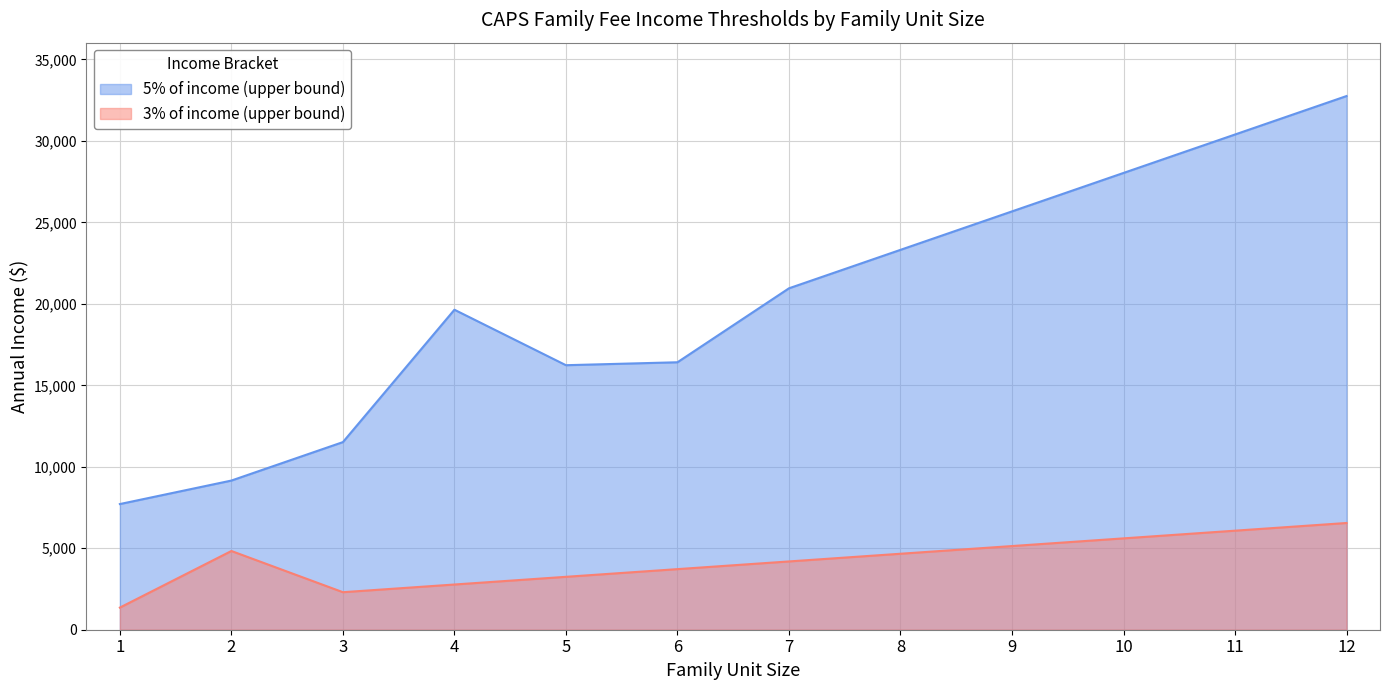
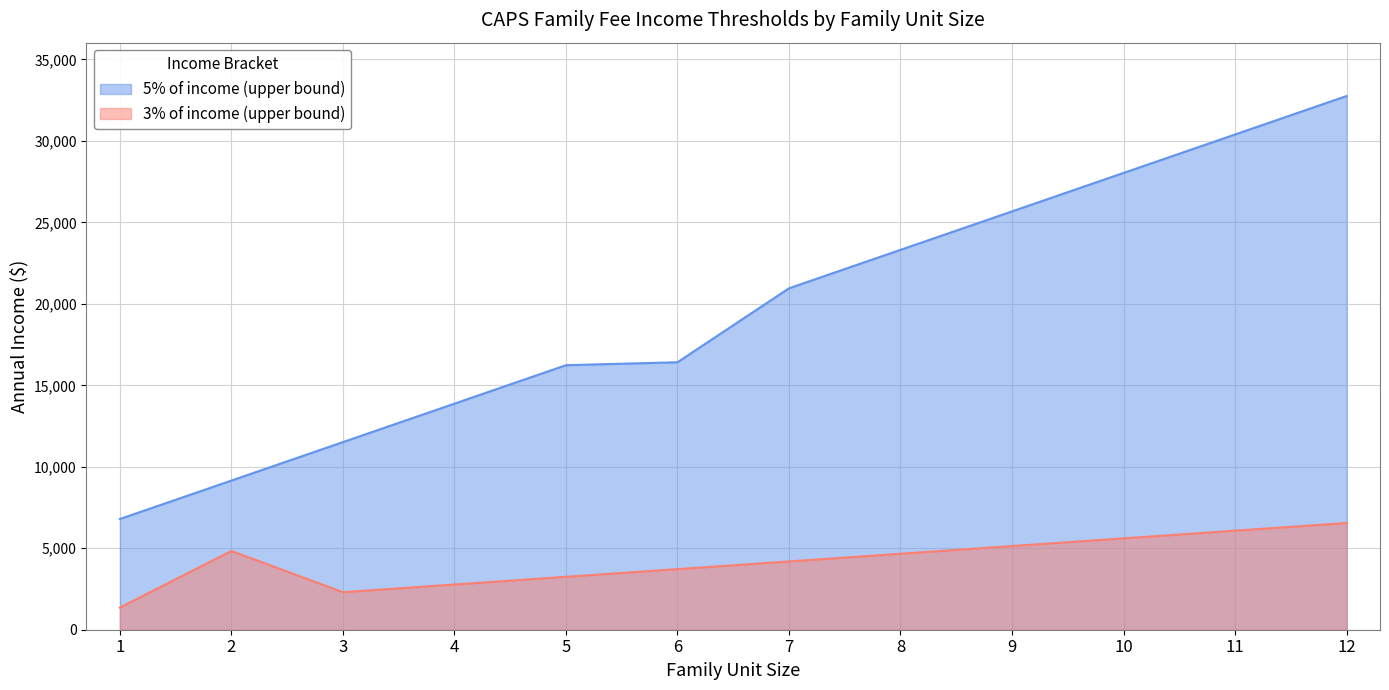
5% of income (upper bound), 1: 7,700 -> 6,800
5% of income (upper bound), 4: 19,600 -> 13,900
